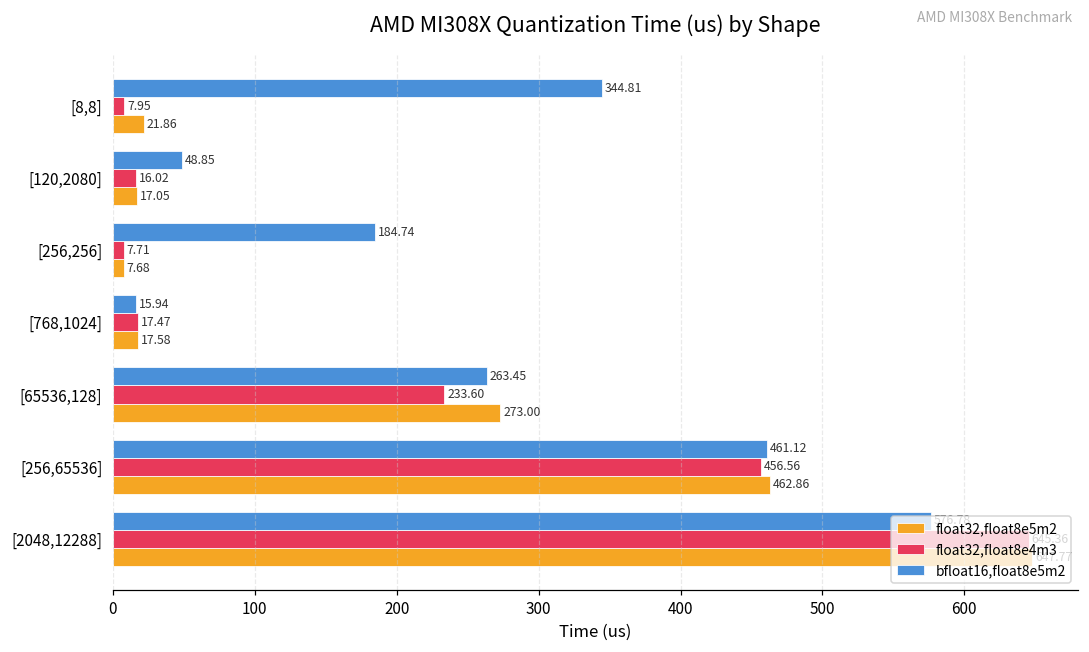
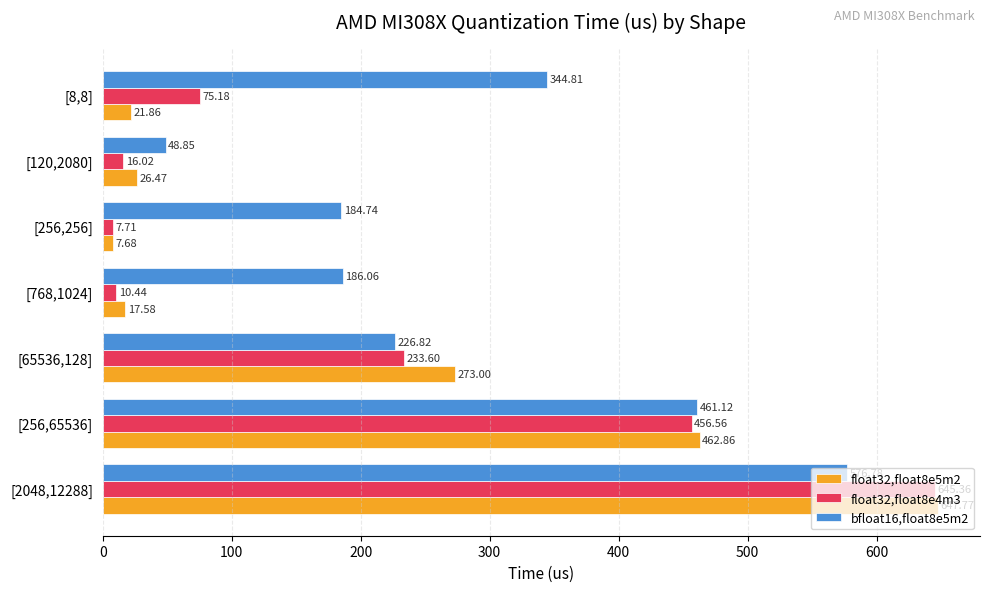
float32,float8e4m3, [8,8]: 7.95 -> 75.18
float32,float8e5m2, [120,2080]: 17.05 -> 26.47
bfloat16,float8e5m2, [768,1024]: 15.94 -> 186.06
float32,float8e4m3, [768,1024]: 17.47 -> 10.44
bfloat16,float8e5m2, [65536,128]: 263.45 -> 226.82
